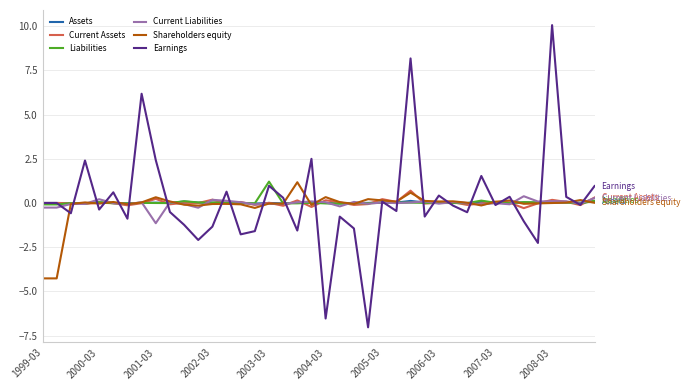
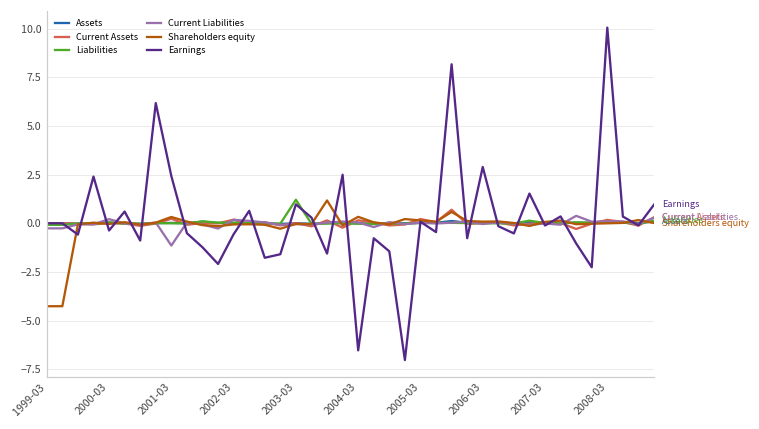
Earnings, 2002-03: -1.3 -> -0.6
Earnings, 2006-03: 0.4 -> 2.9
